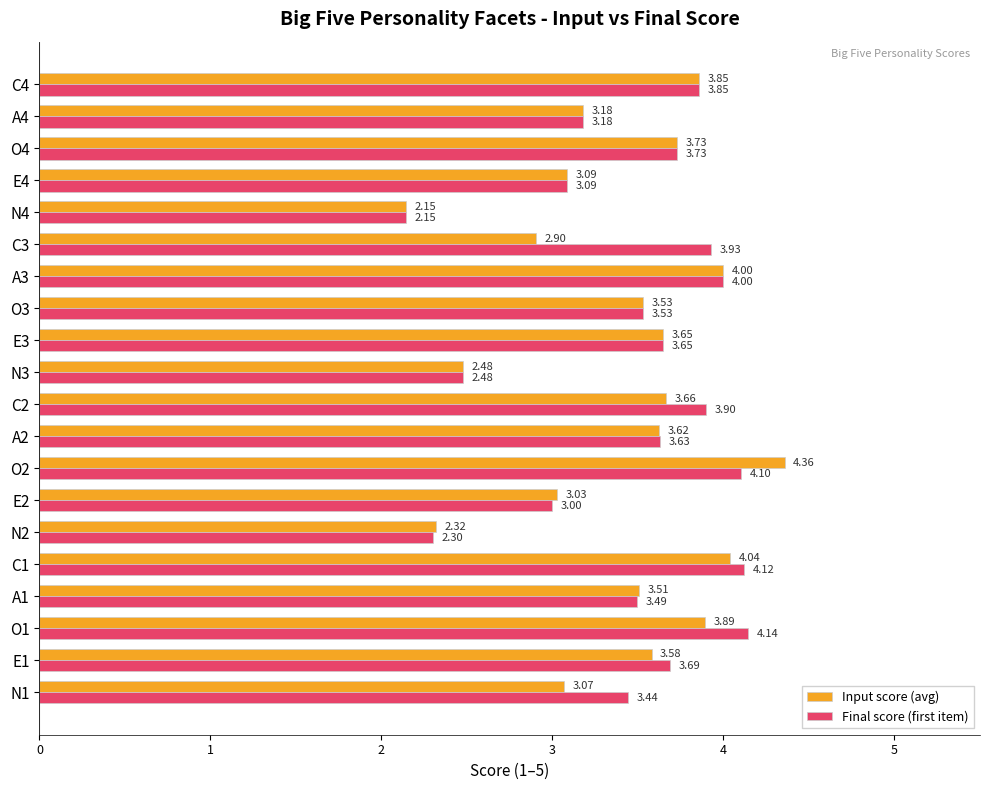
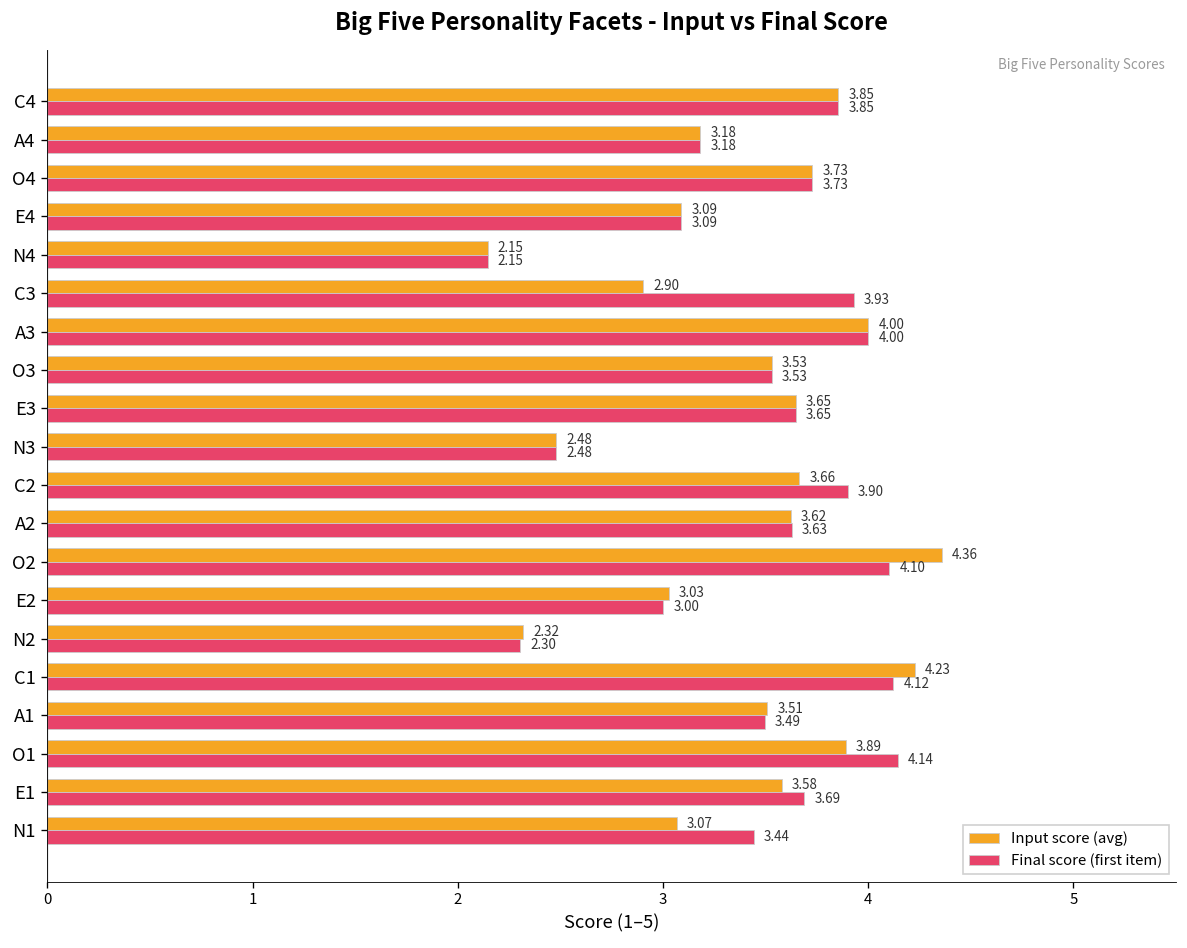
Input score (avg), C1: 4.04 -> 4.23
